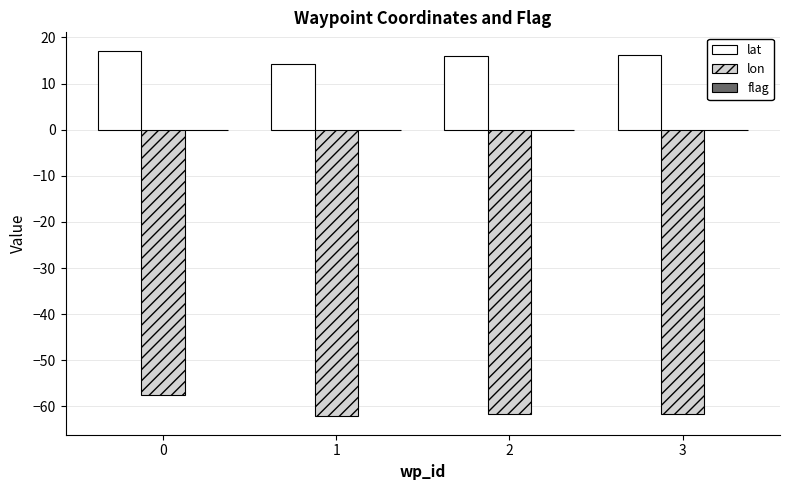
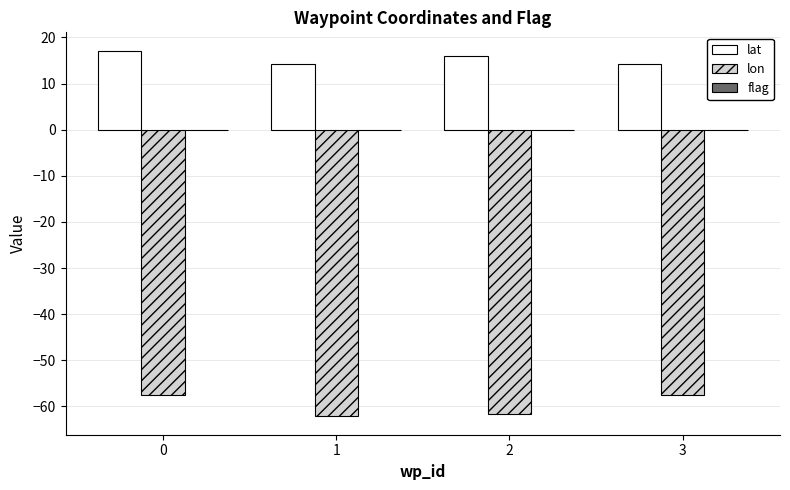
lat, 3: 16 -> 14
lon, 3: -62 -> -58
